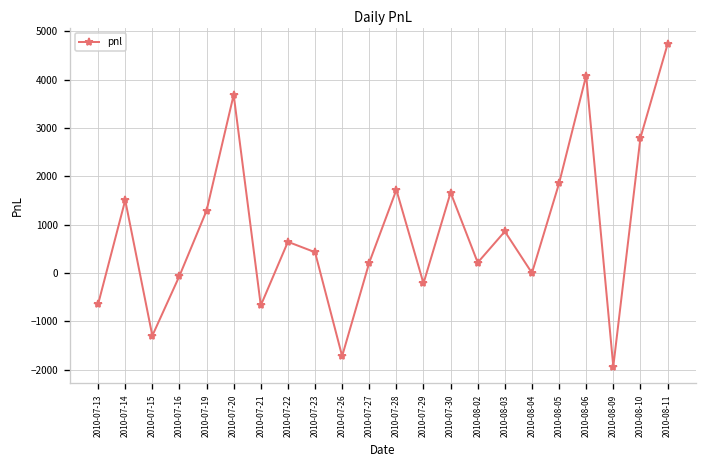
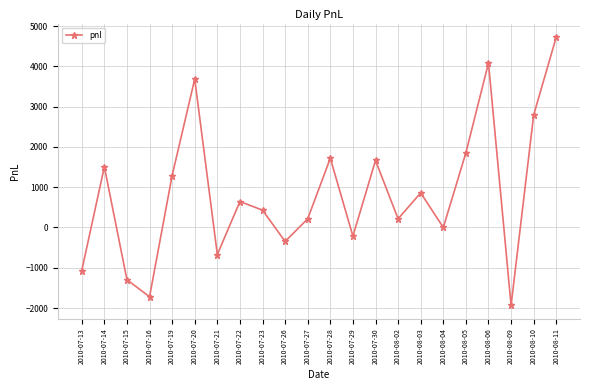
2010-07-13: -600 -> -1100
2010-07-16: -100 -> -1700
2010-07-26: -1700 -> -300
